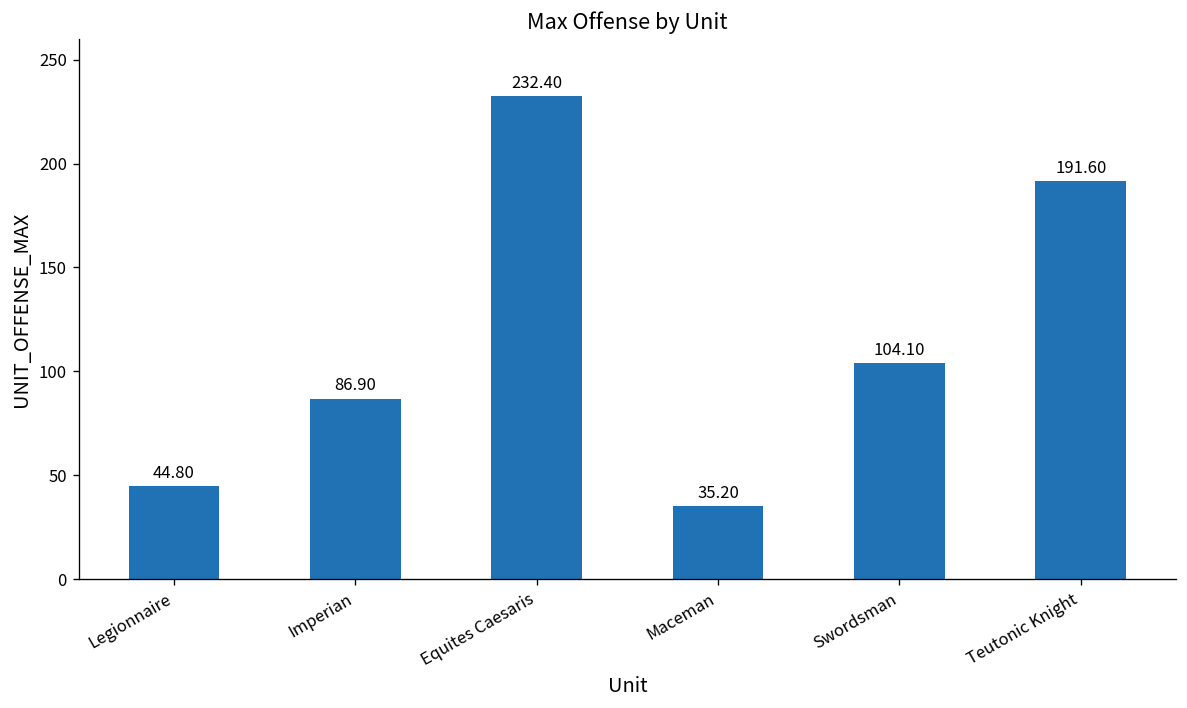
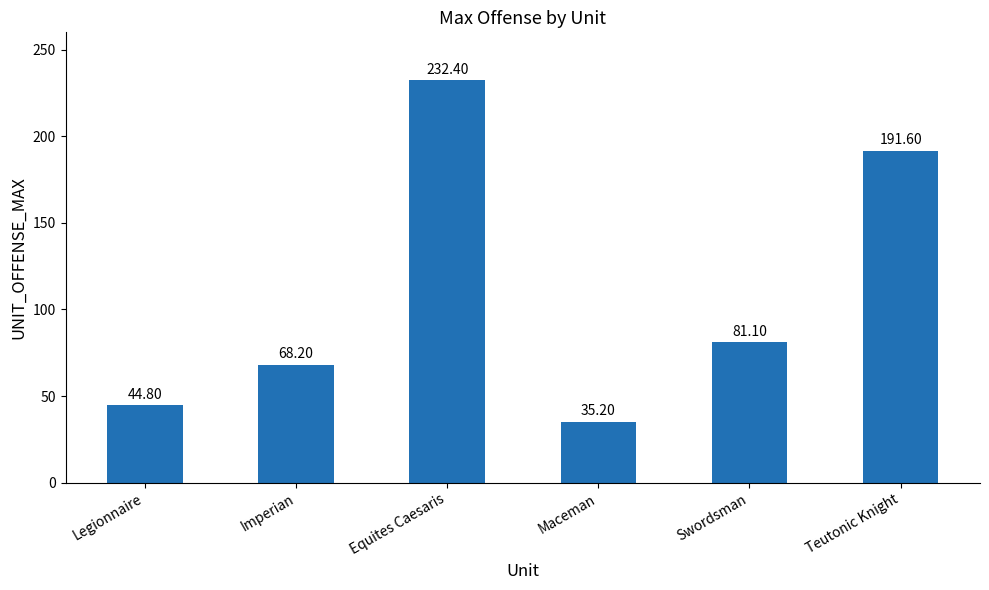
Imperian: 86.90 -> 68.20
Swordsman: 104.10 -> 81.10
